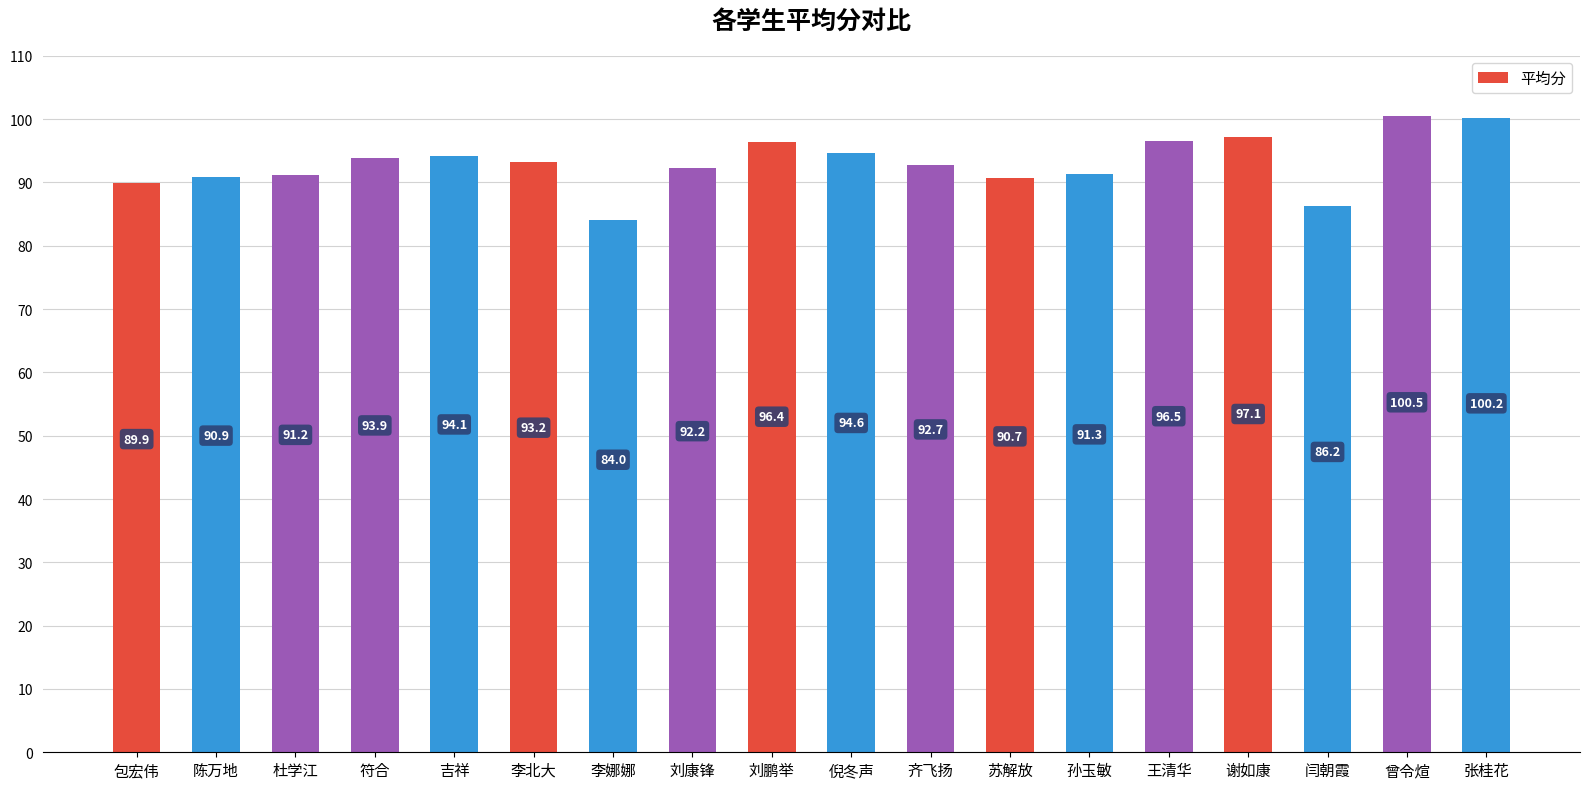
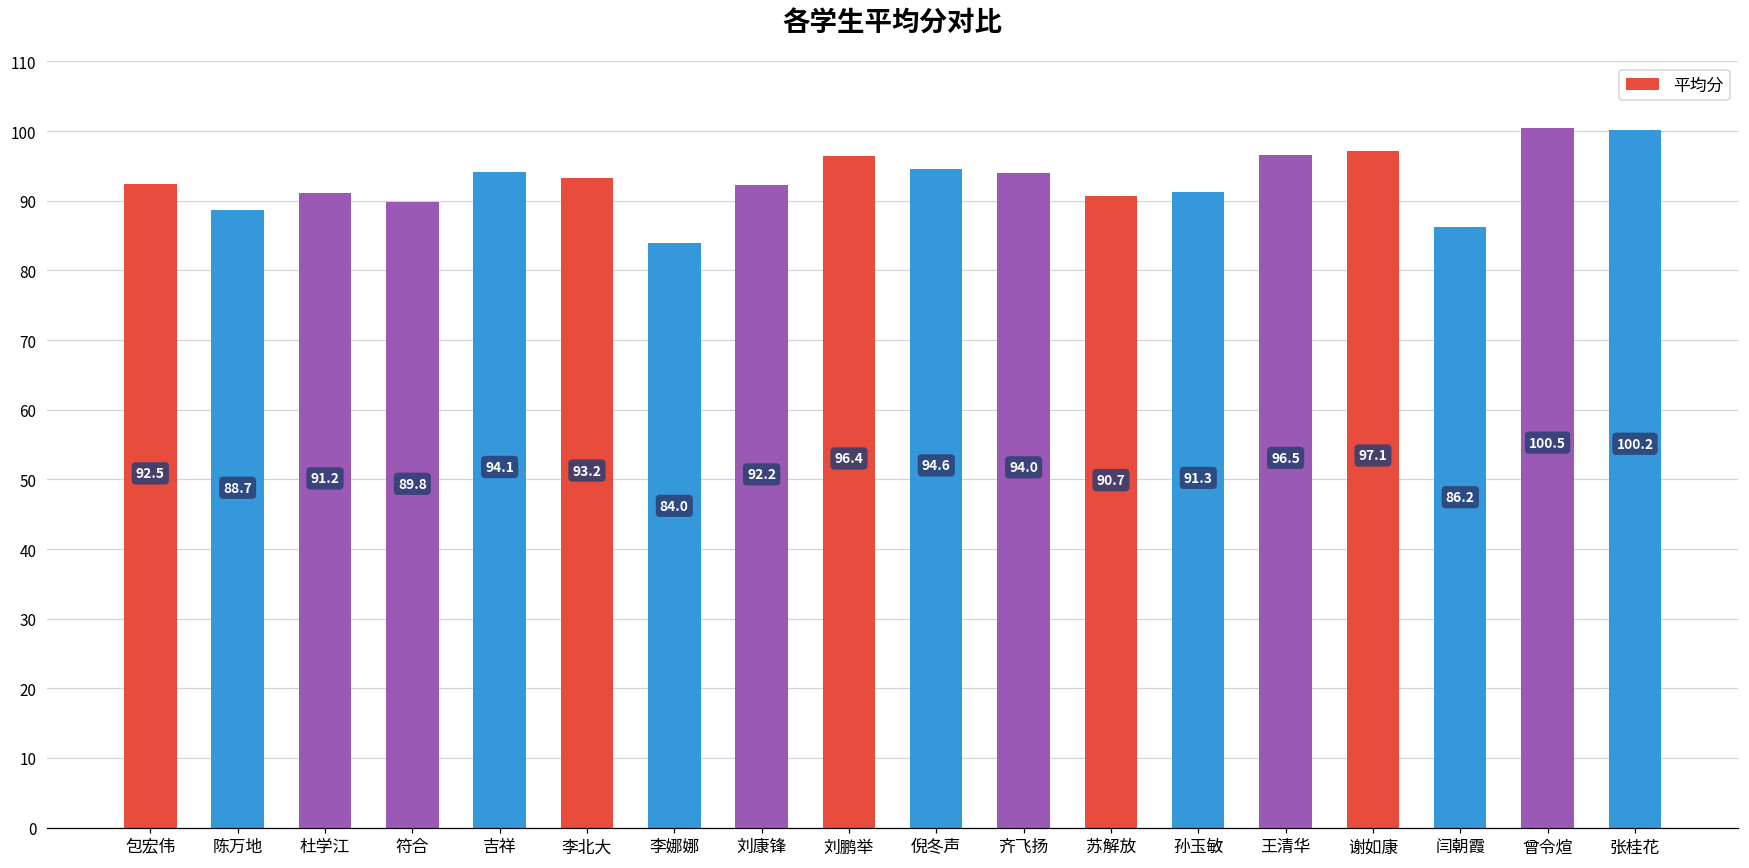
包宏伟: 89.9 -> 92.5
陈万地: 90.9 -> 88.7
符合: 93.9 -> 89.8
齐飞扬: 92.7 -> 94.0
